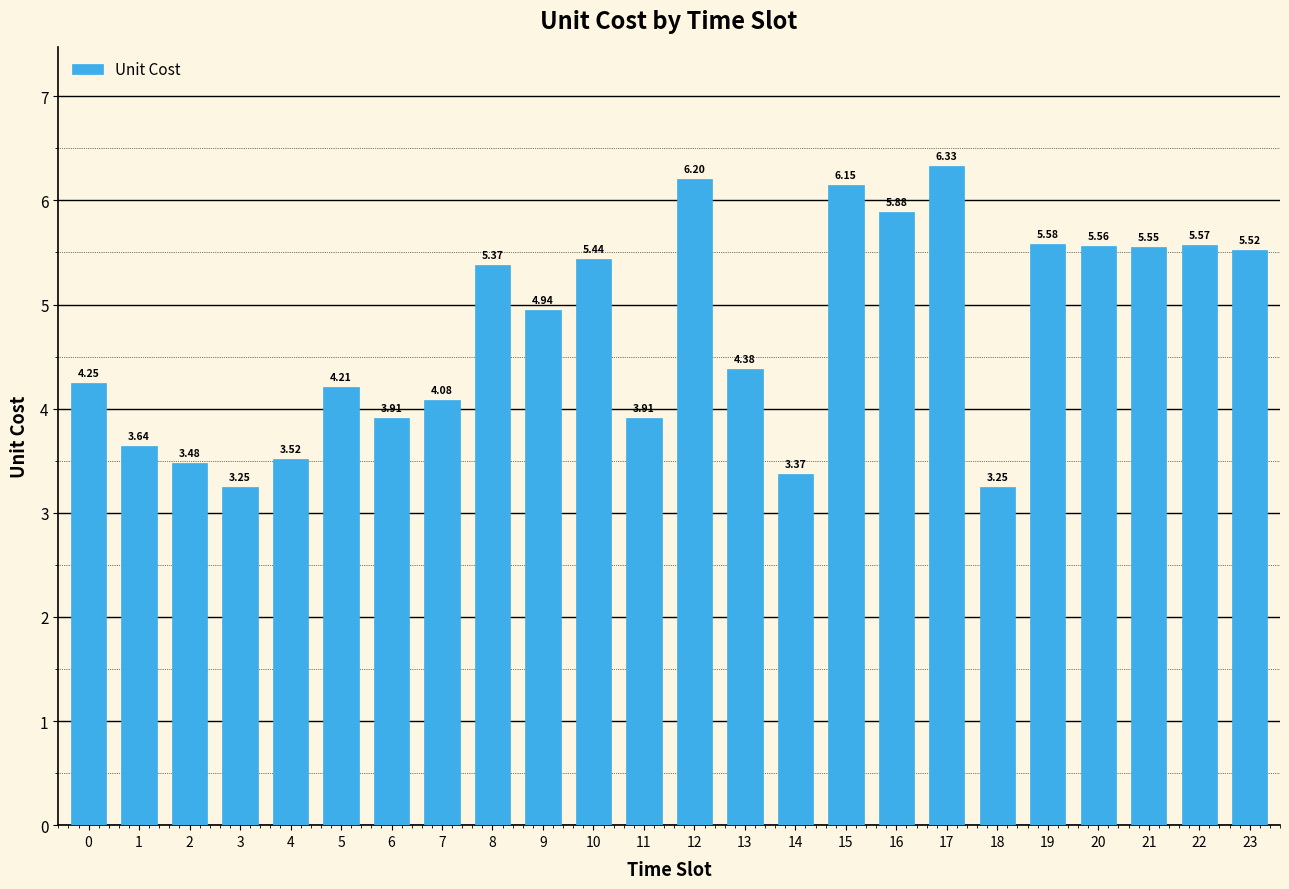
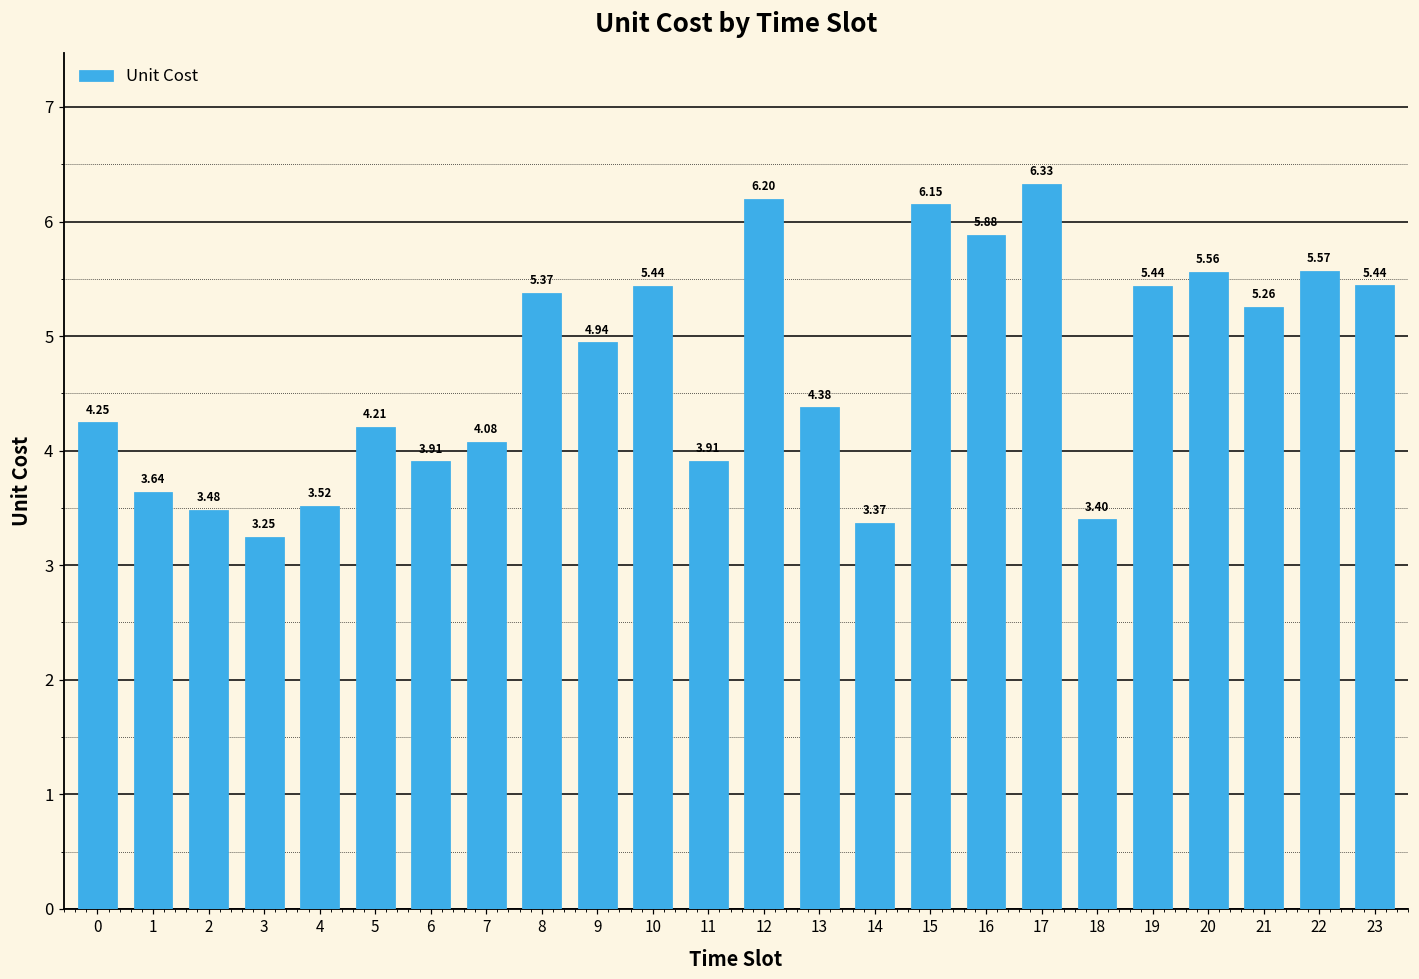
18: 3.25 -> 3.40
19: 5.58 -> 5.44
21: 5.55 -> 5.26
23: 5.52 -> 5.44
